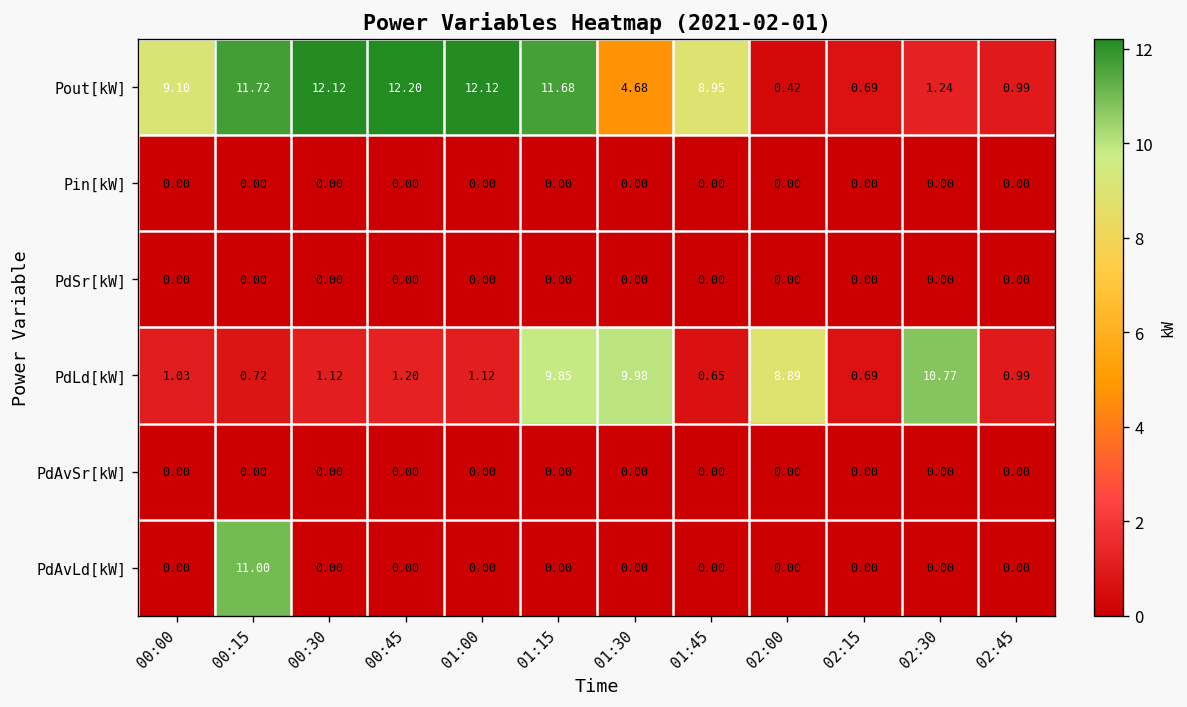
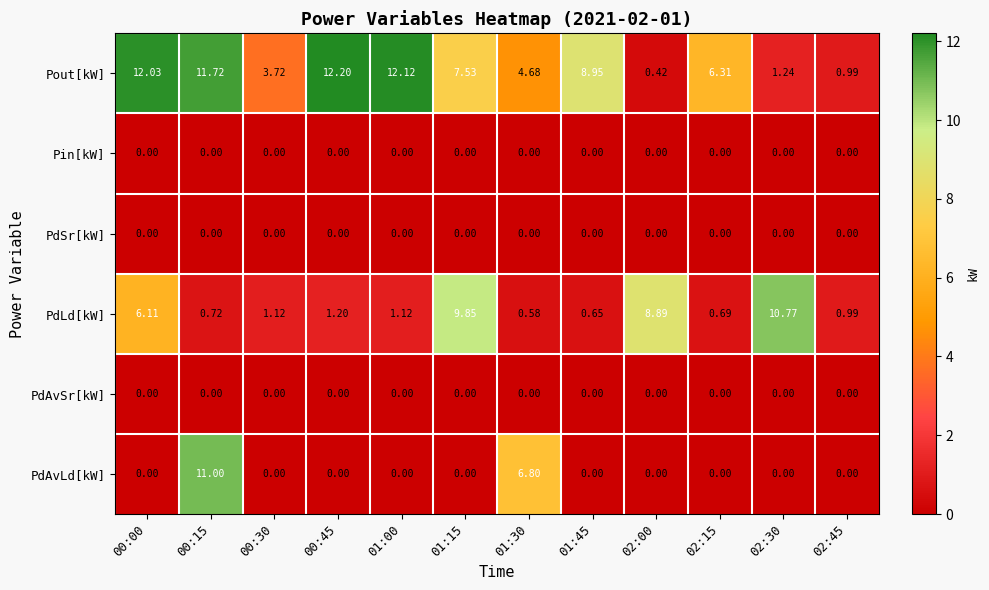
Pout[kW], 00:00: 9.10 -> 12.03
Pout[kW], 00:30: 12.12 -> 3.72
Pout[kW], 01:15: 11.68 -> 7.53
Pout[kW], 02:15: 0.69 -> 6.31
PdLd[kW], 00:00: 1.03 -> 6.11
PdLd[kW], 01:30: 9.98 -> 0.58
PdAvLd[kW], 01:30: 0.00 -> 6.80
